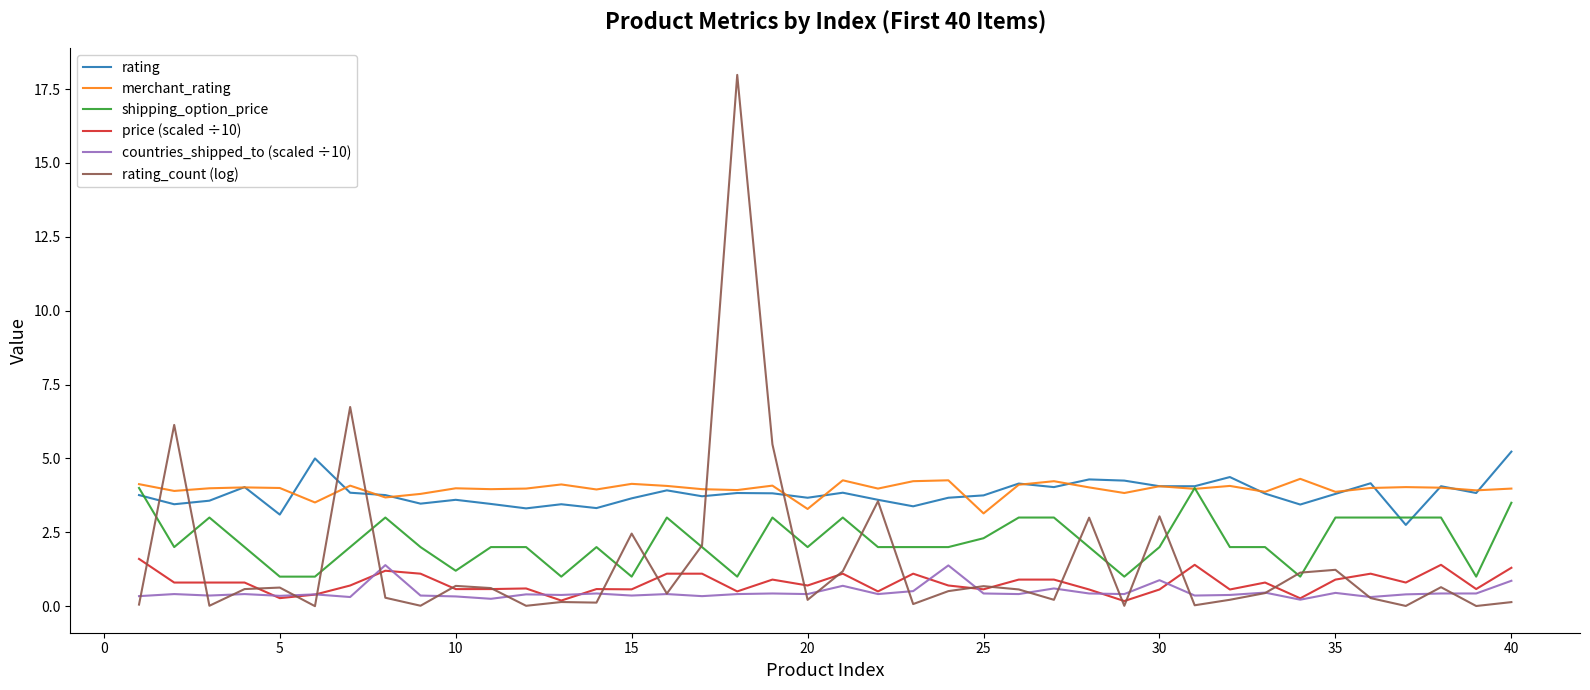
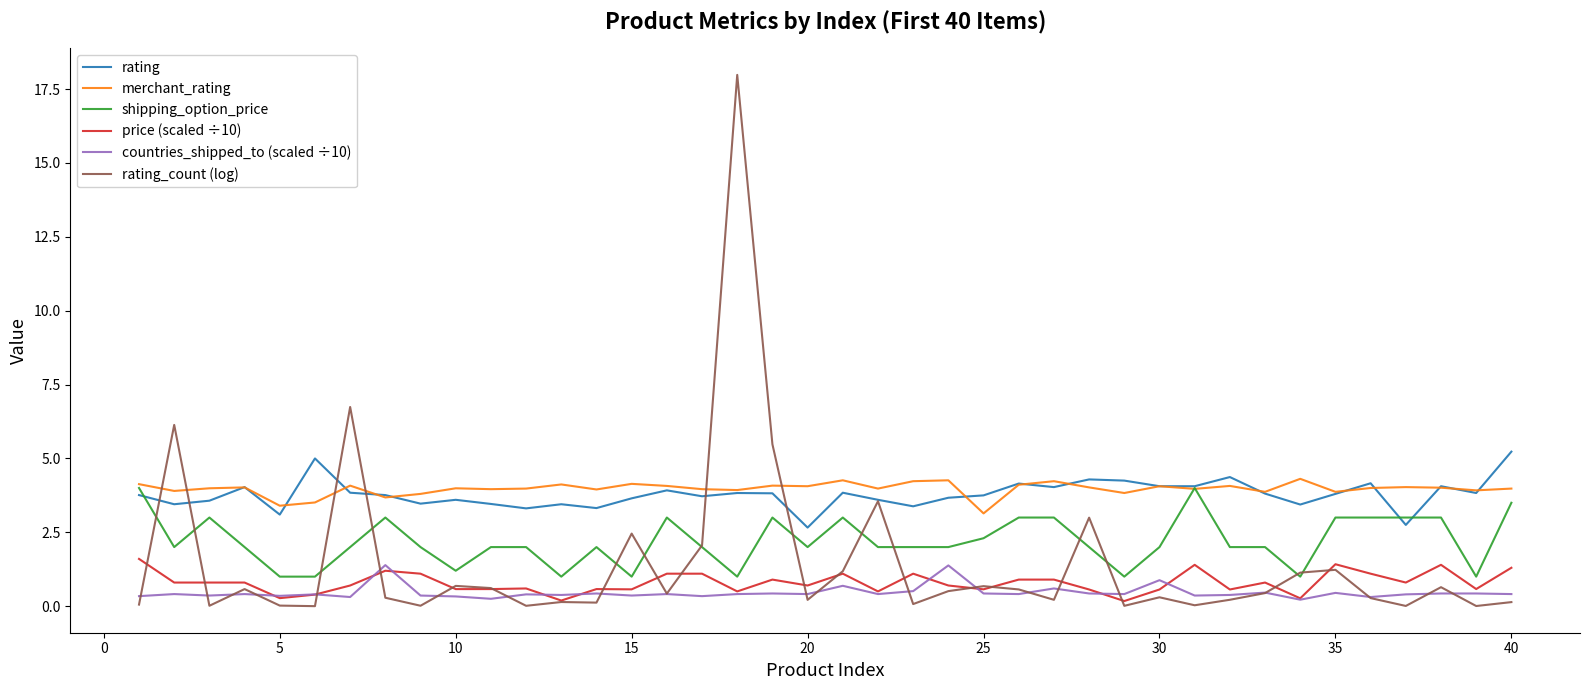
merchant_rating, 5: 4.0 -> 3.4
rating_count (log), 5: 0.6 -> 0.0
rating, 20: 3.7 -> 2.7
merchant_rating, 20: 3.3 -> 4.1
rating_count (log), 30: 3.0 -> 0.3
price (scaled ÷10), 35: 0.9 -> 1.4
countries_shipped_to (scaled ÷10), 40: 0.9 -> 0.4
